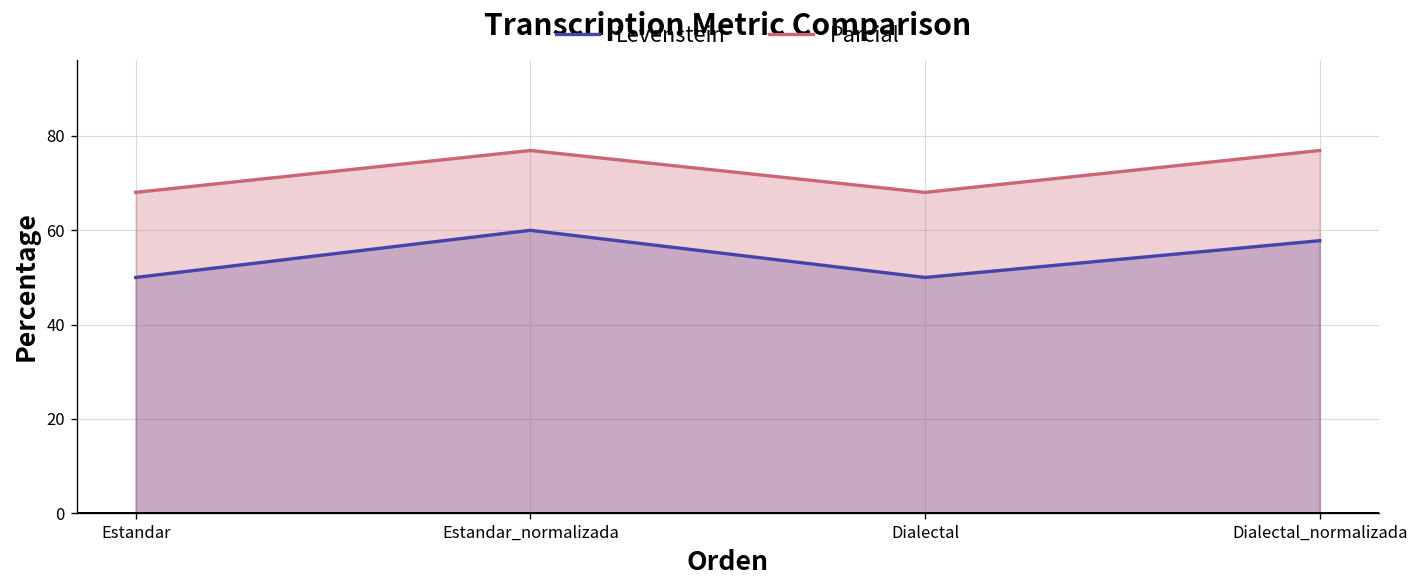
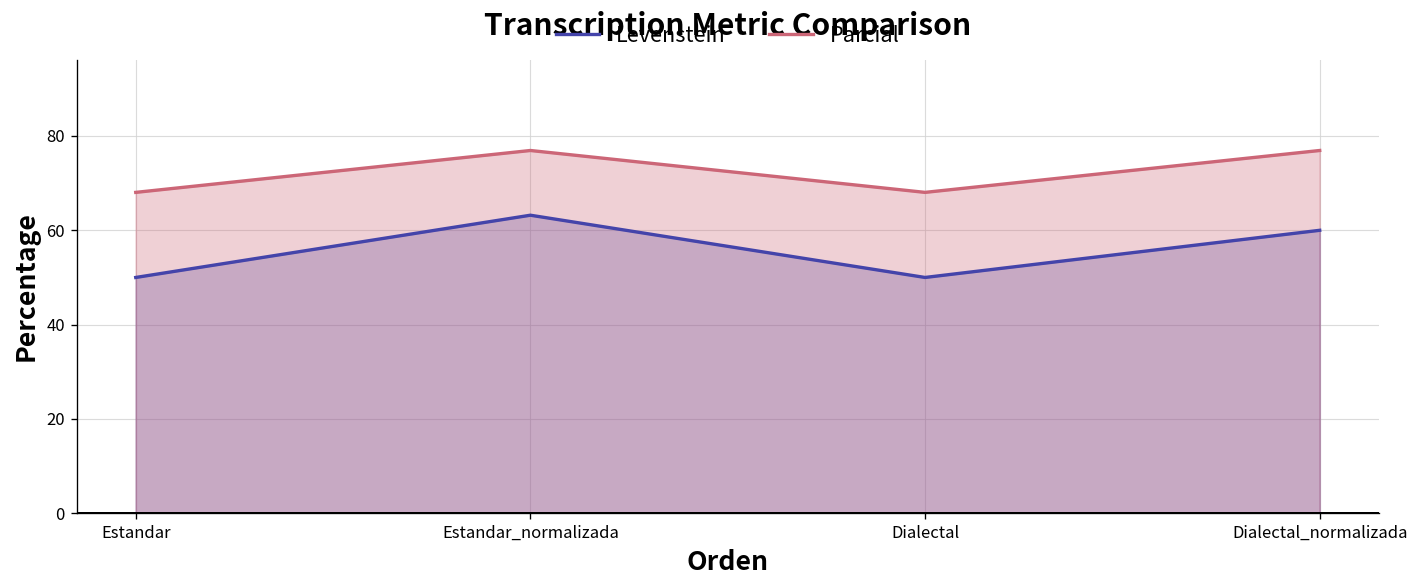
Levenstein, Estandar_normalizada: 60 -> 63
Levenstein, Dialectal_normalizada: 58 -> 60
